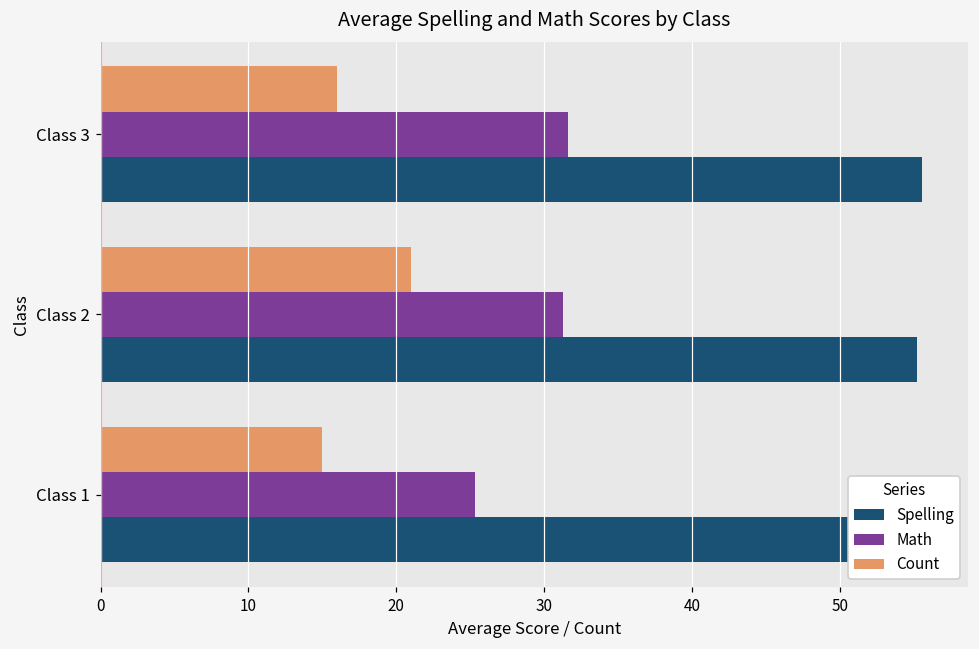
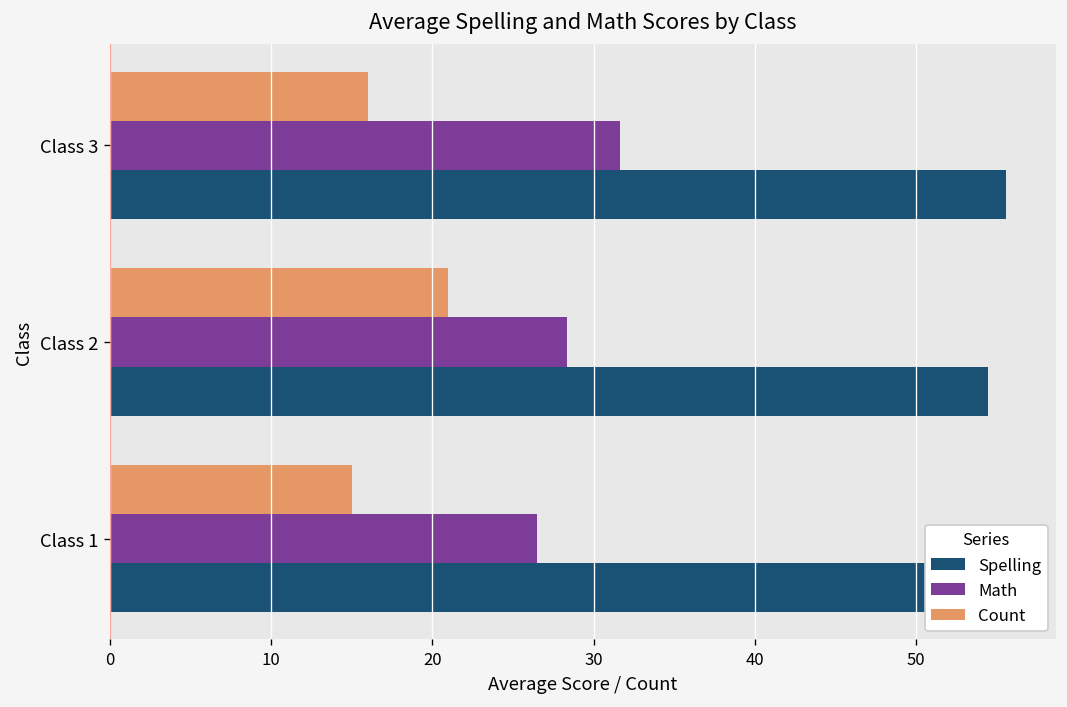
Math, Class 2: 31.3 -> 28.4
Spelling, Class 2: 55.2 -> 54.5
Math, Class 1: 25.3 -> 26.5
